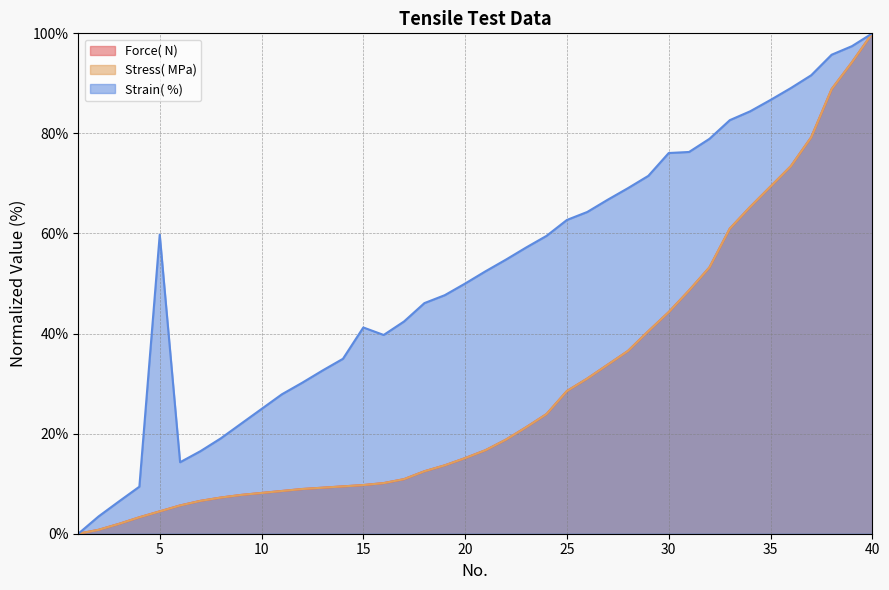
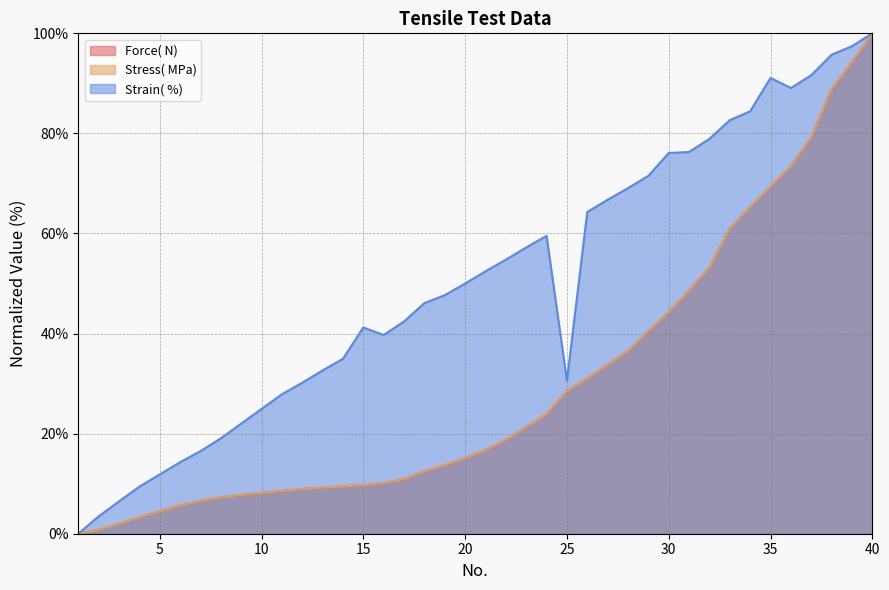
Strain( %), 5: 60% -> 12%
Strain( %), 25: 63% -> 31%
Strain( %), 35: 87% -> 91%
